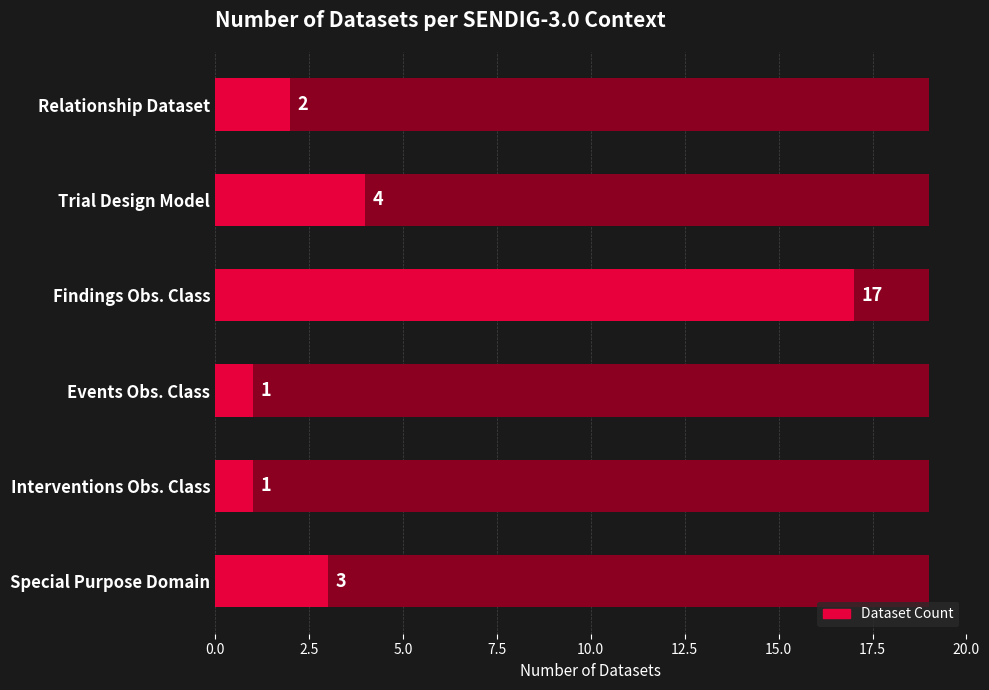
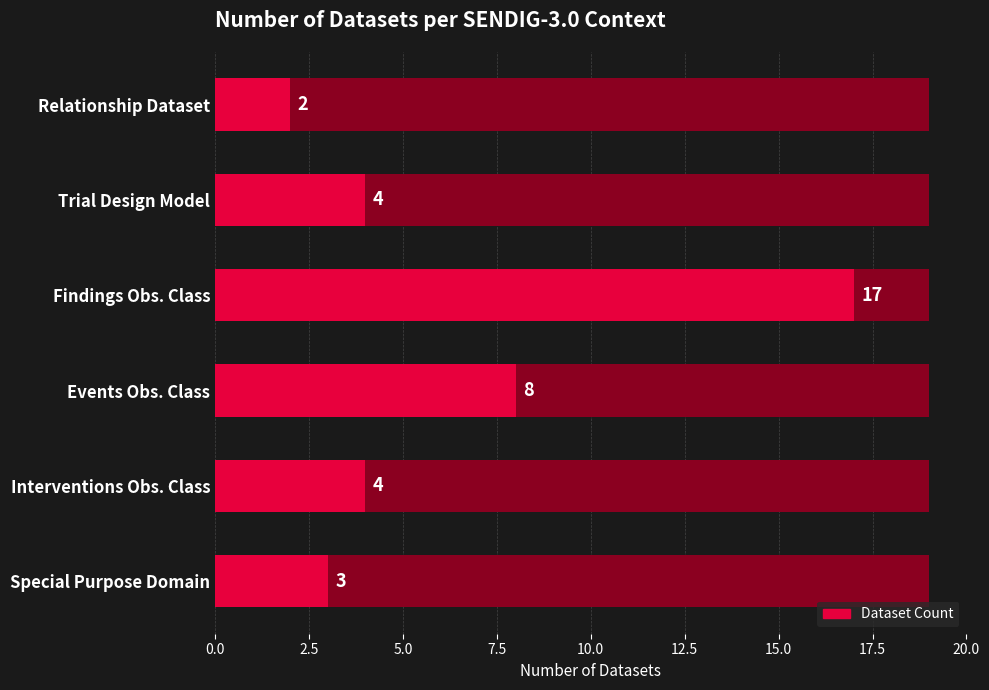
Dataset Count, Events Obs. Class: 1 -> 8
Dataset Count, Interventions Obs. Class: 1 -> 4
